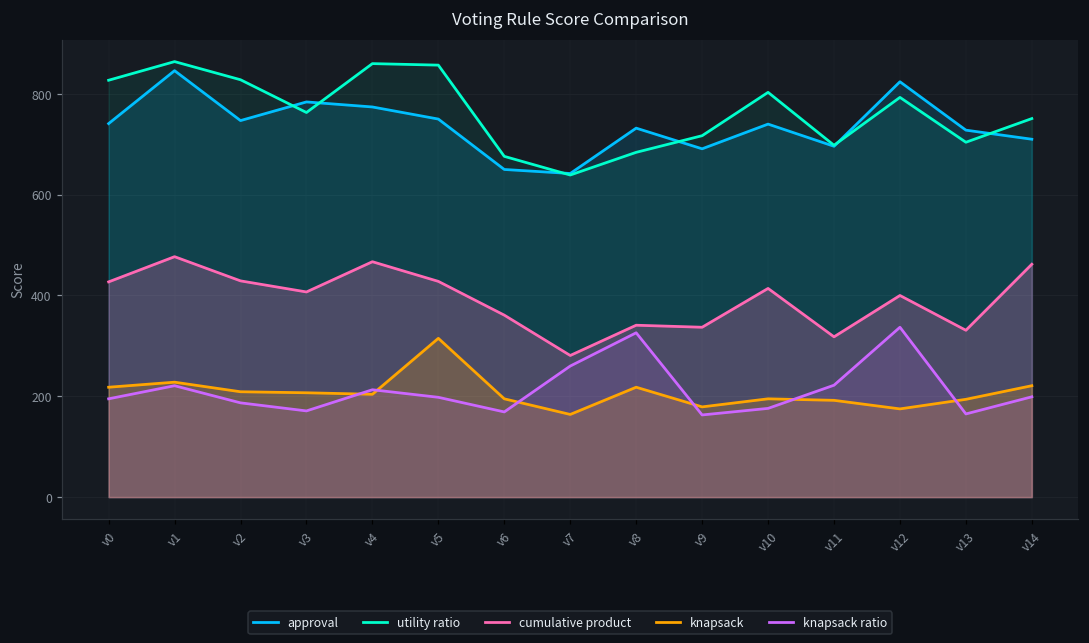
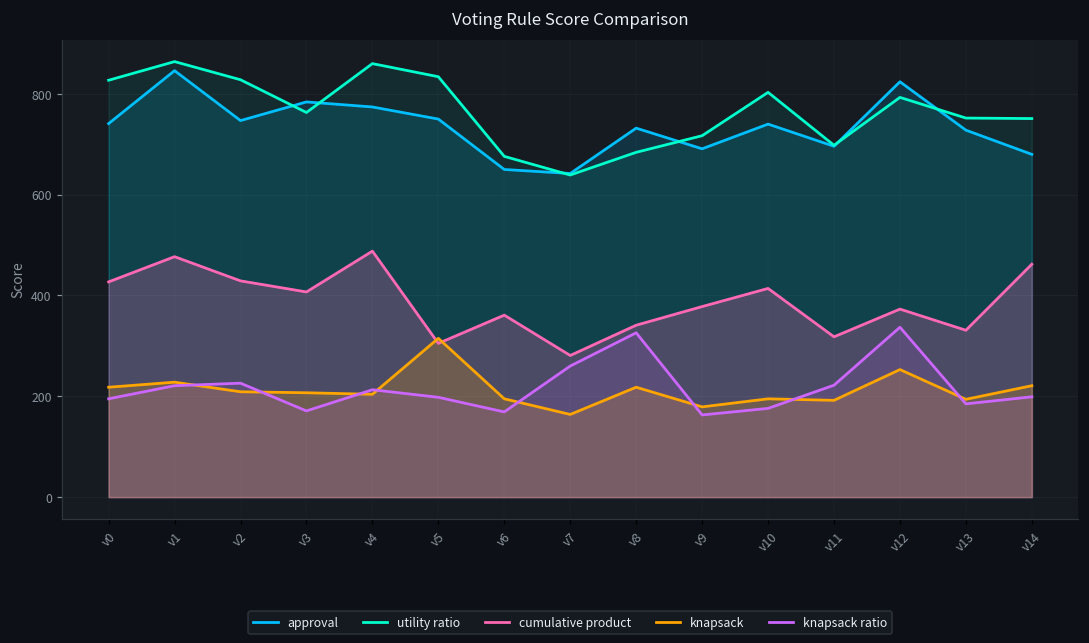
knapsack ratio, v2: 190 -> 230
cumulative product, v4: 470 -> 490
utility ratio, v5: 860 -> 830
cumulative product, v5: 430 -> 310
cumulative product, v9: 340 -> 380
cumulative product, v12: 400 -> 370
knapsack, v12: 180 -> 250
utility ratio, v13: 700 -> 750
knapsack ratio, v13: 170 -> 190
approval, v14: 710 -> 680
